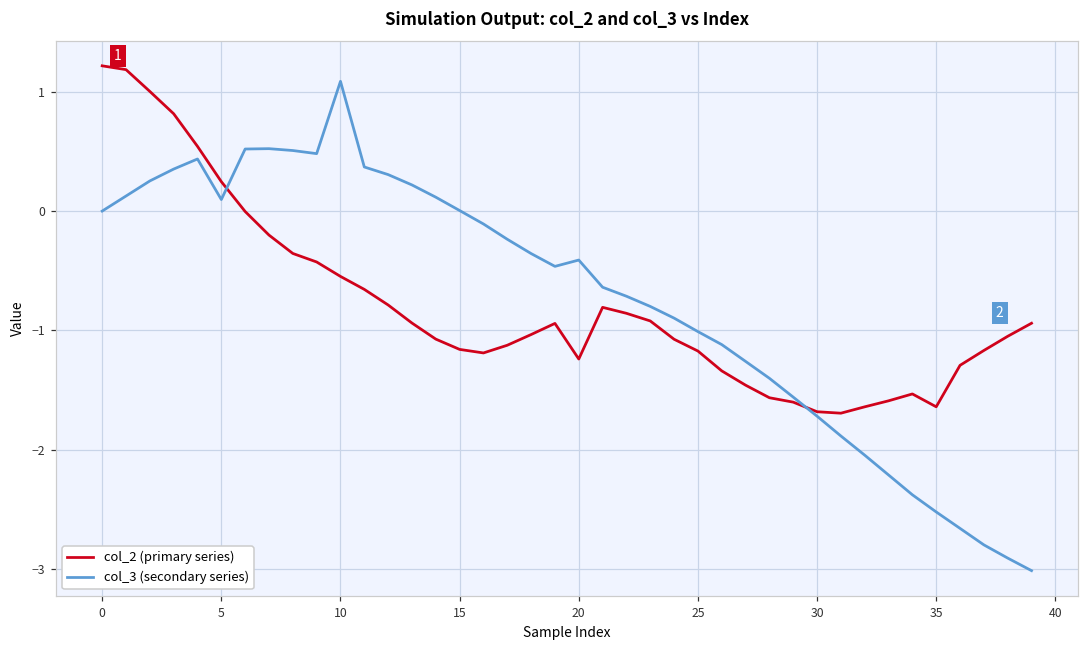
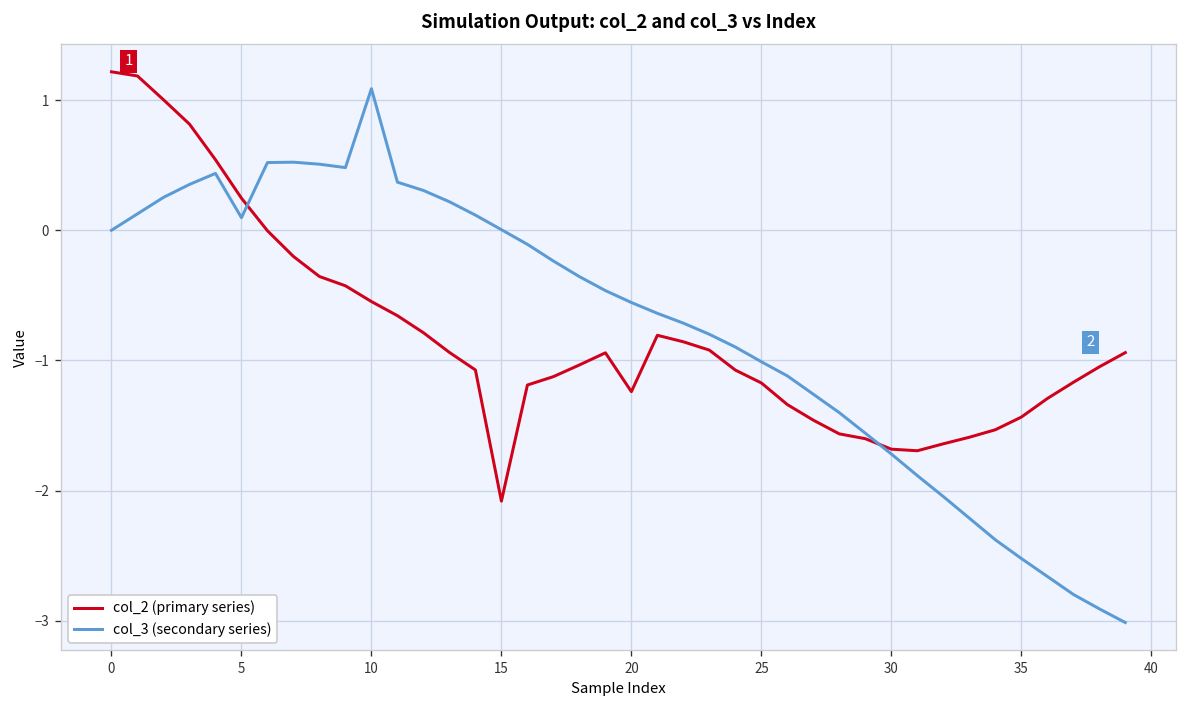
col_2 (primary series), 15: -1.16 -> -2.08
col_3 (secondary series), 20: -0.41 -> -0.55
col_2 (primary series), 35: -1.64 -> -1.43
